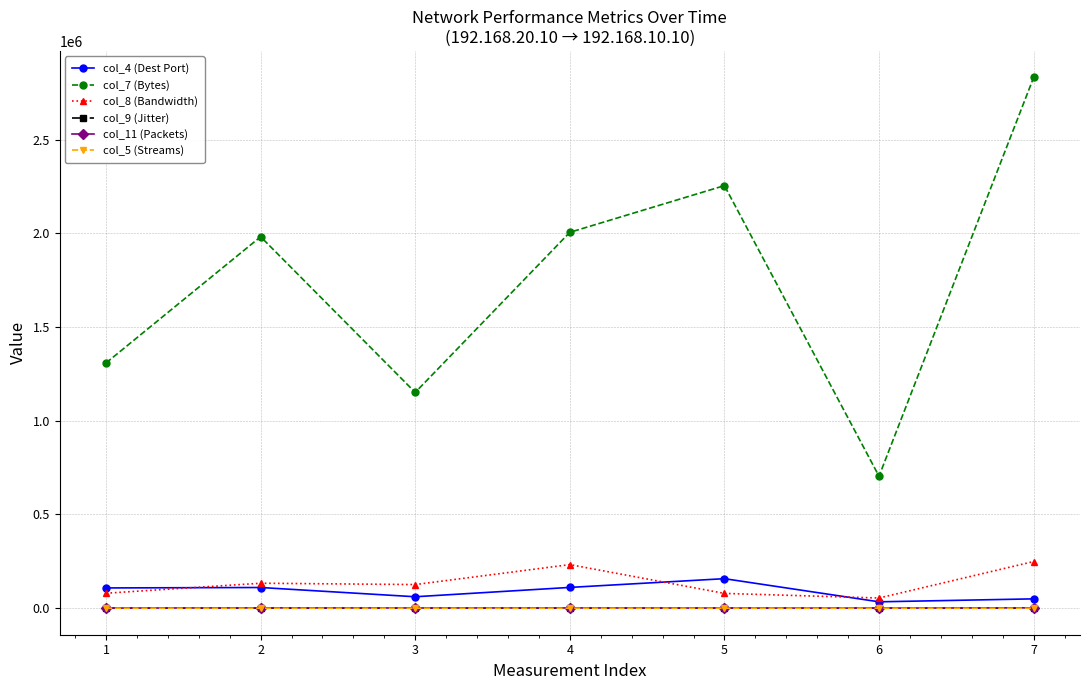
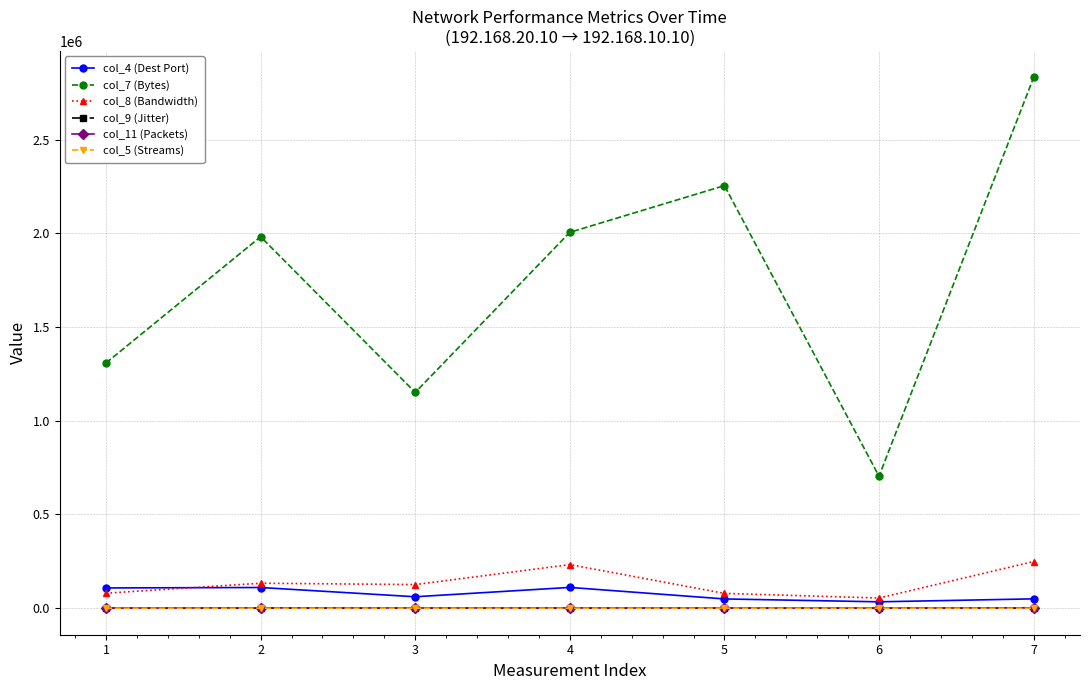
col_4 (Dest Port), 5: 160000 -> 50000
